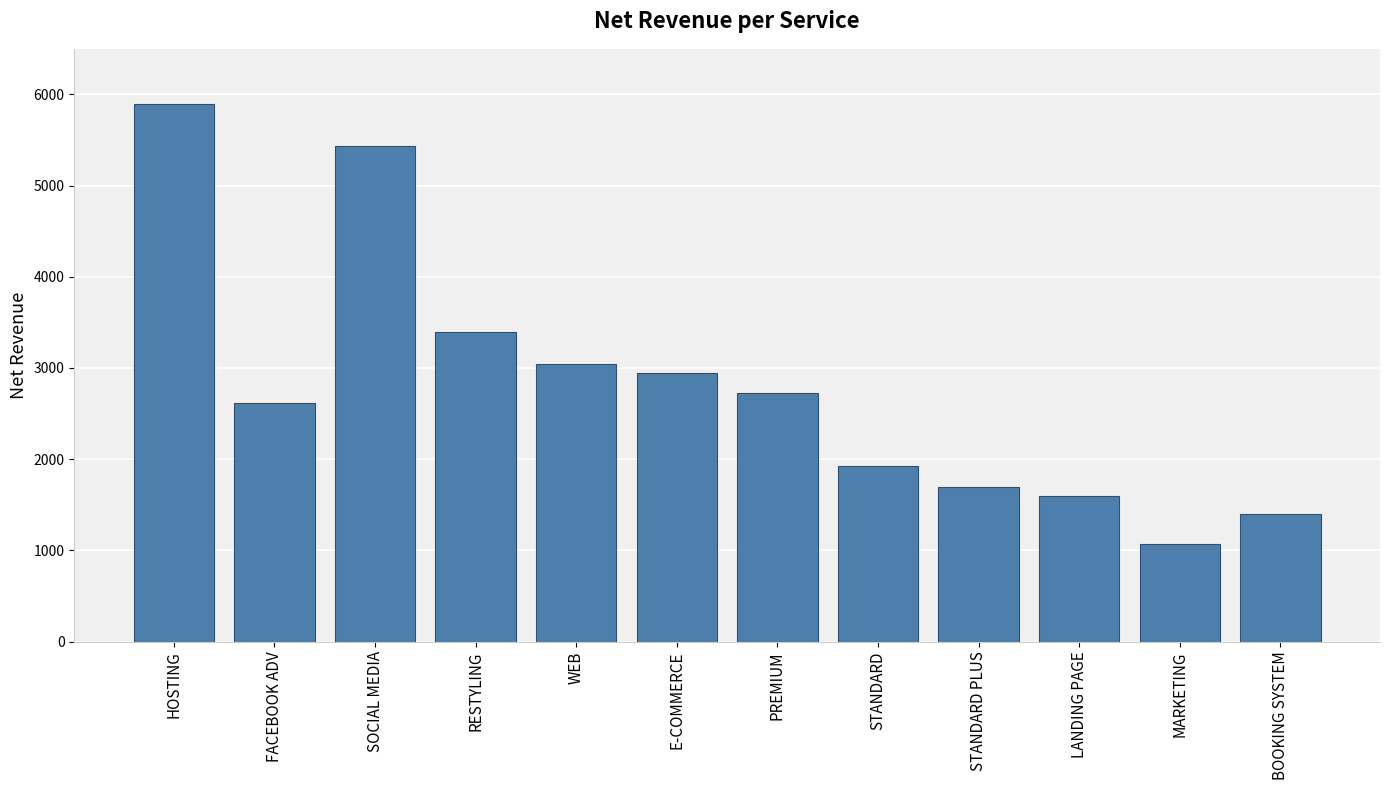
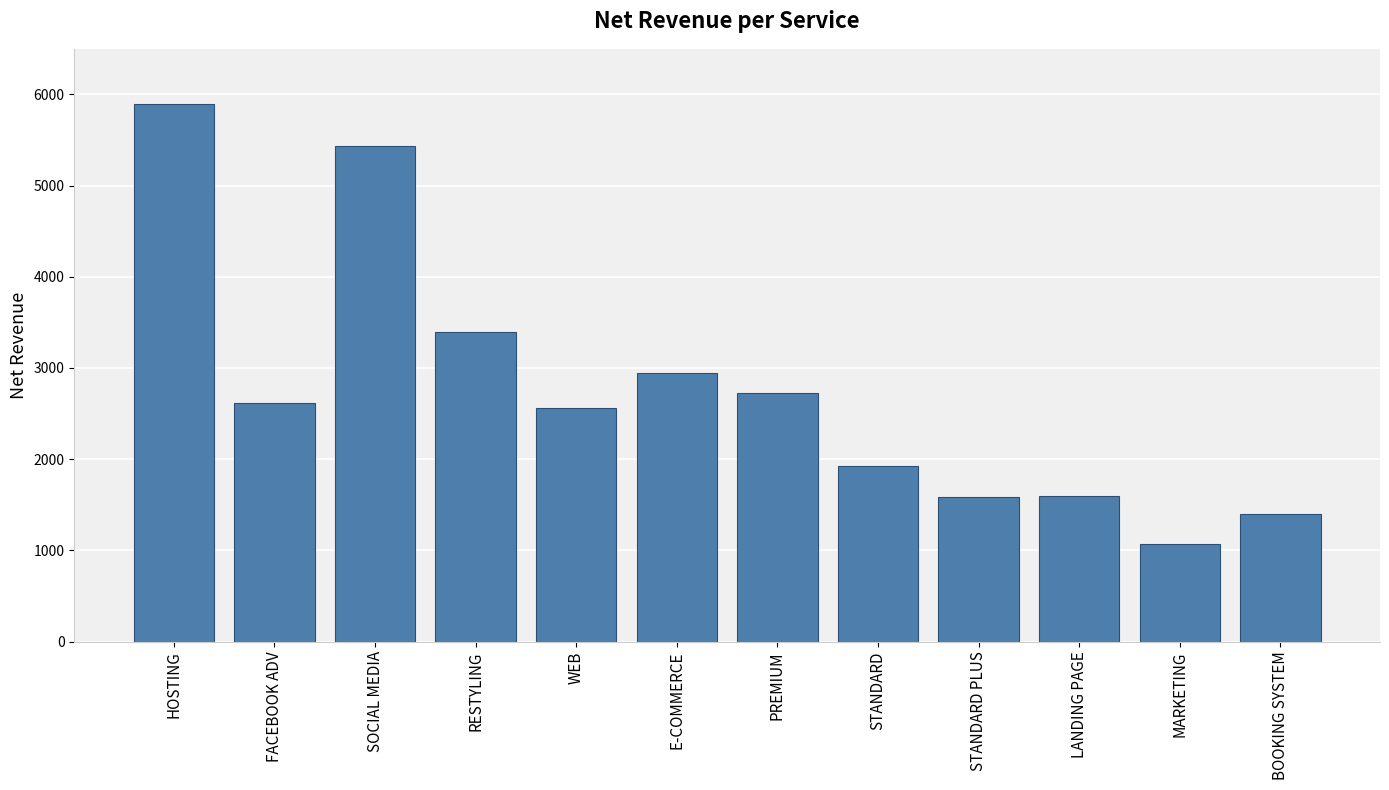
WEB: 3000 -> 2600
STANDARD PLUS: 1700 -> 1600
